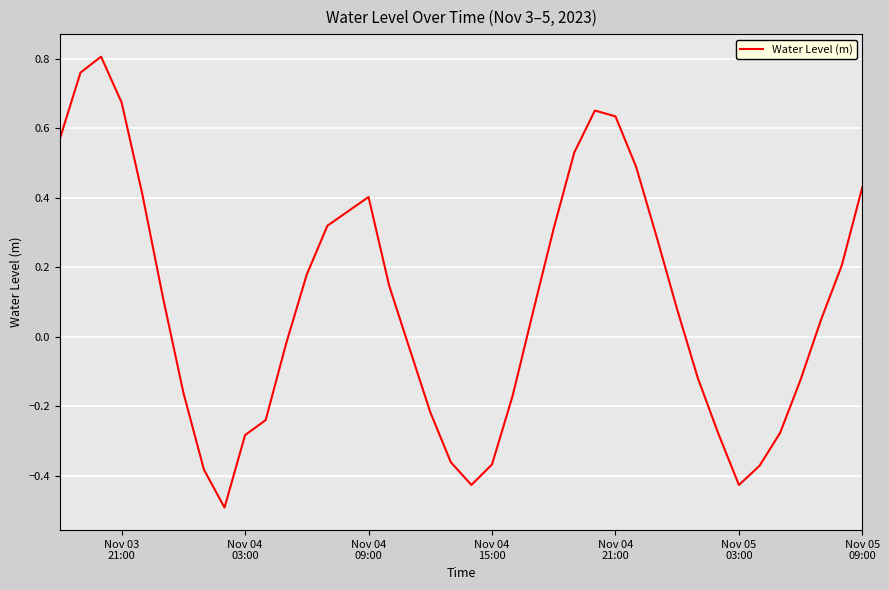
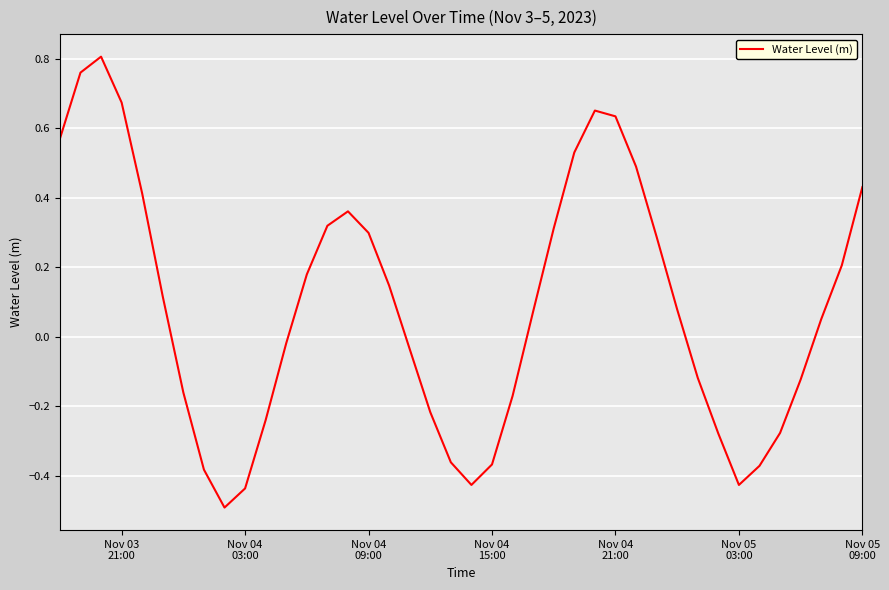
Nov 04 03:00: -0.28 -> -0.44
Nov 04 09:00: 0.40 -> 0.30
